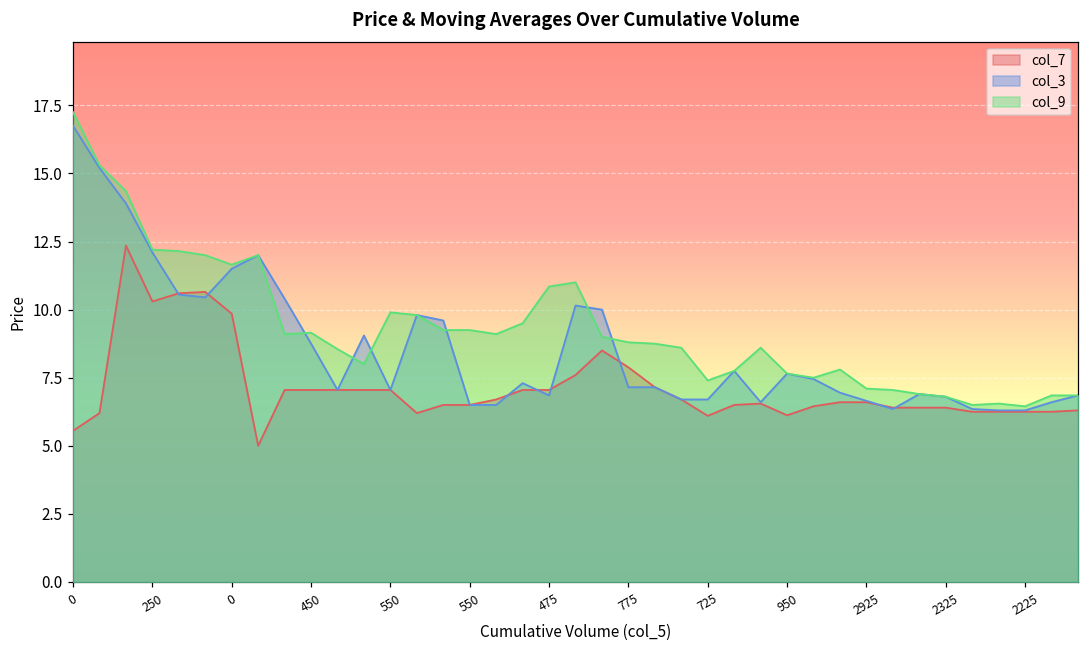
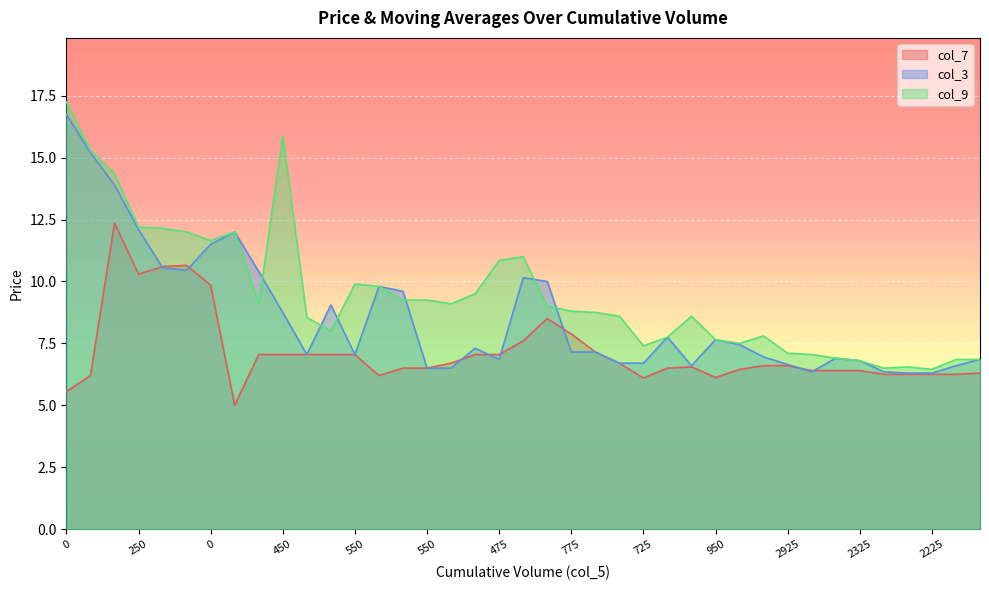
col_9, 450: 9.2 -> 15.9
